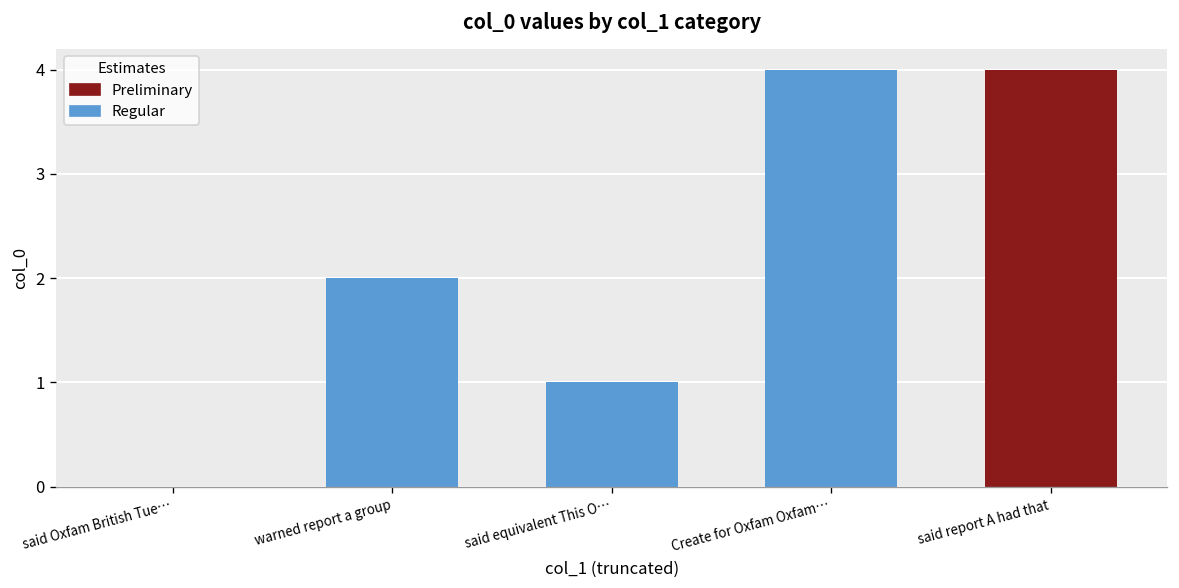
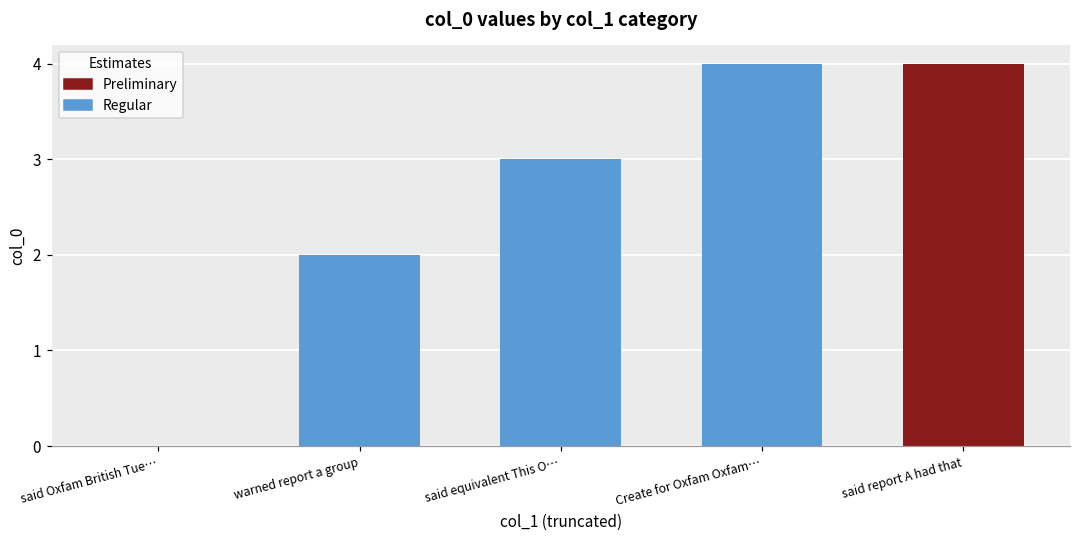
said equivalent This O…: 1 -> 3
